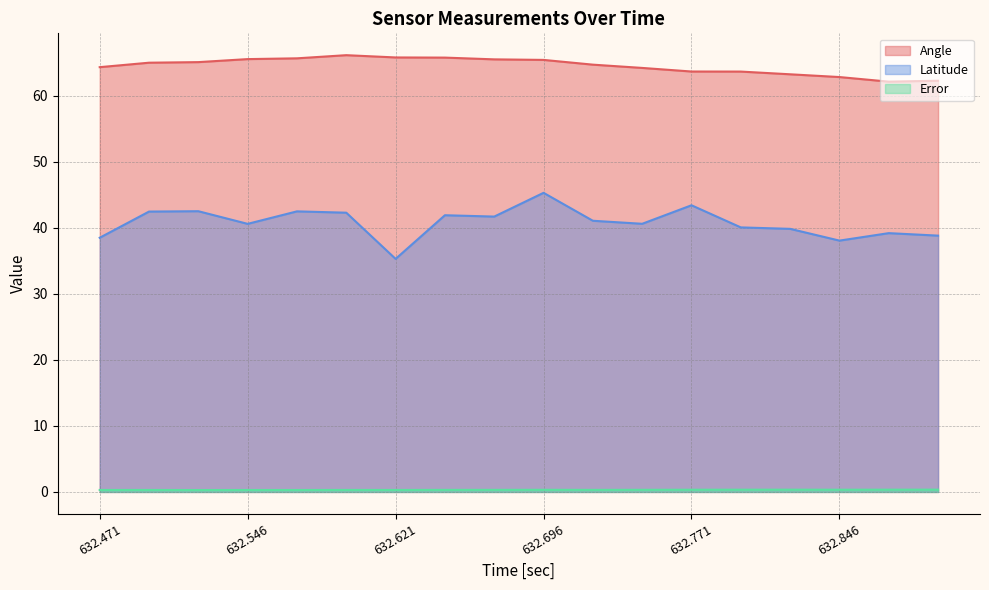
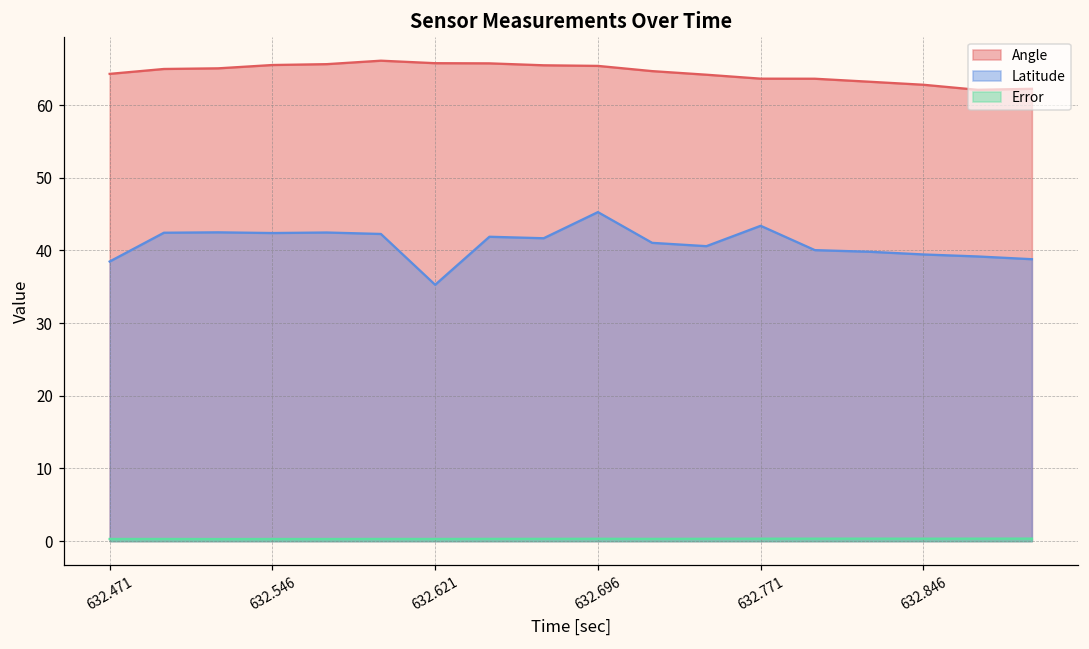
Latitude, 632.546: 41 -> 42
Latitude, 632.846: 38 -> 39
